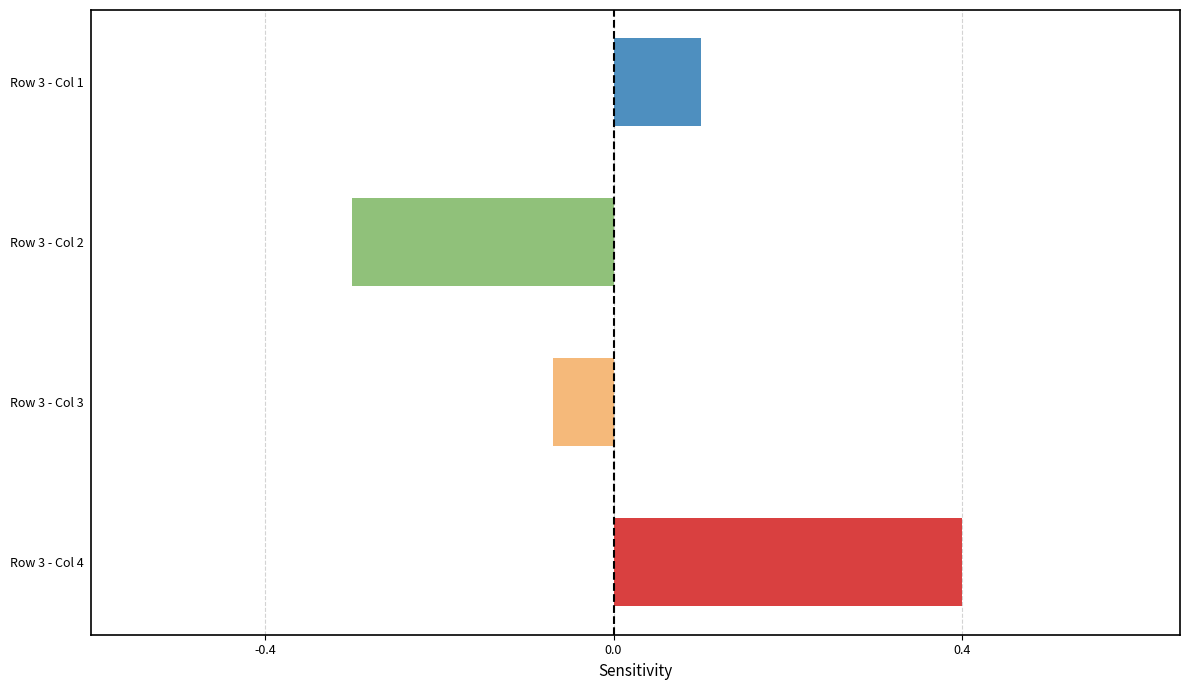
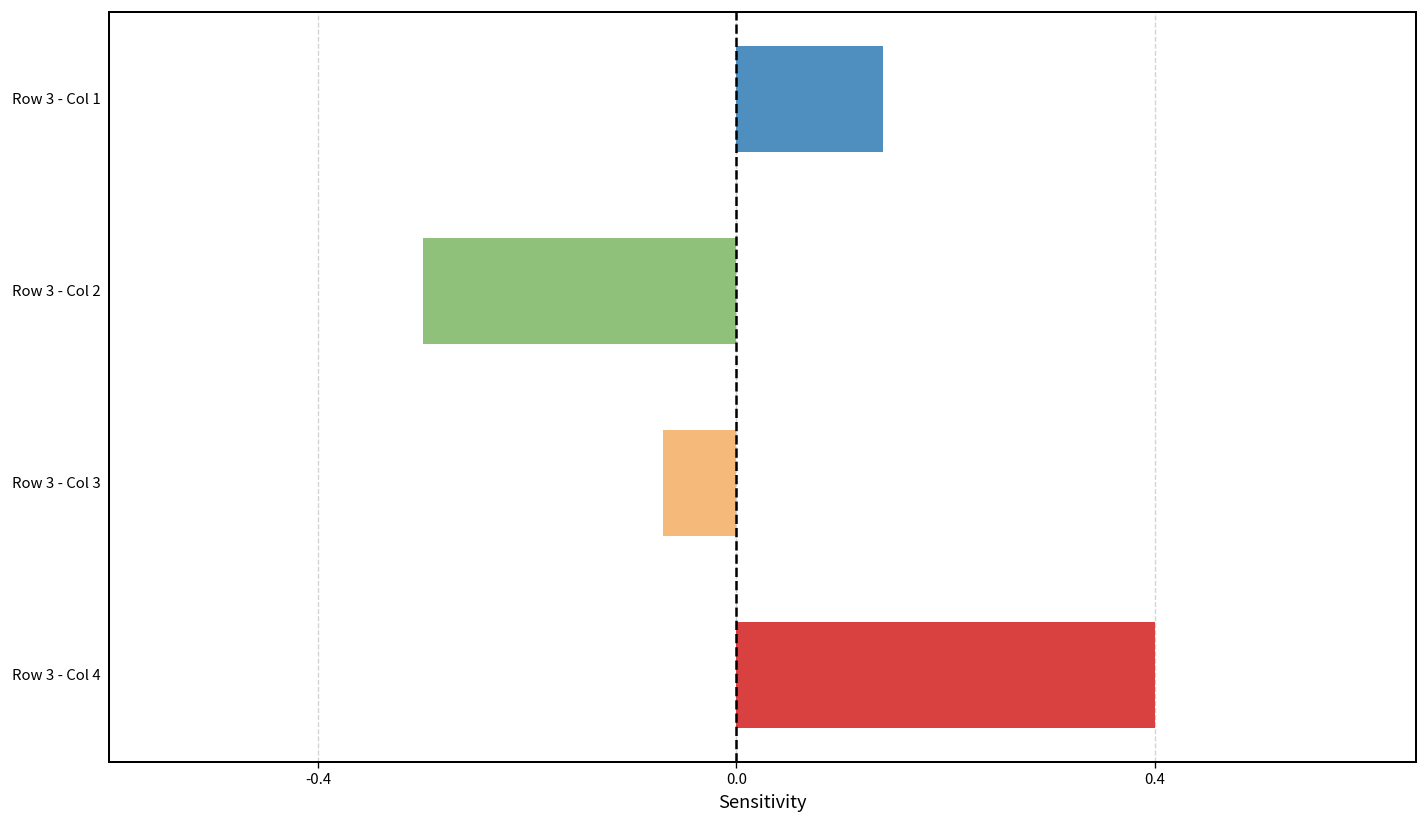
Row 3 - Col 1: 0.10 -> 0.14
